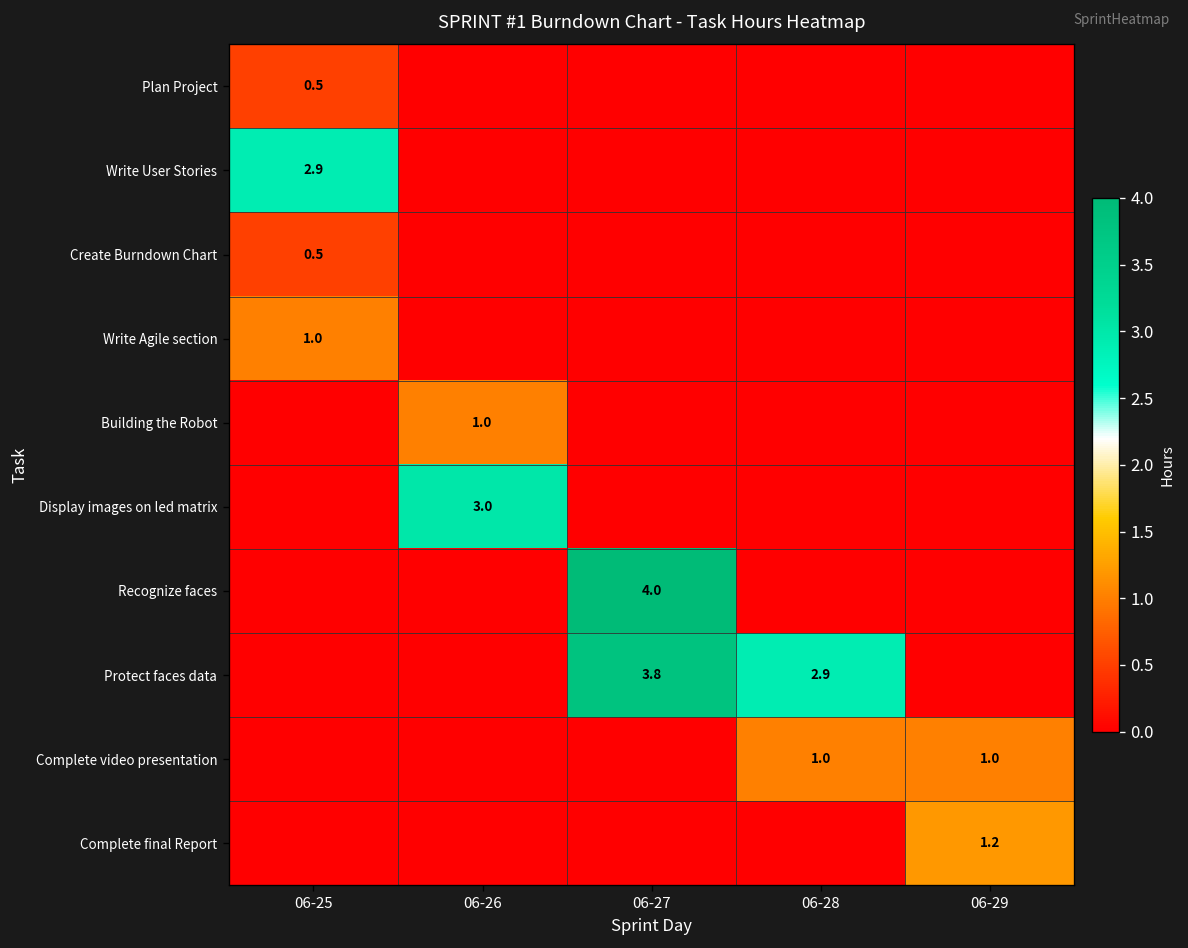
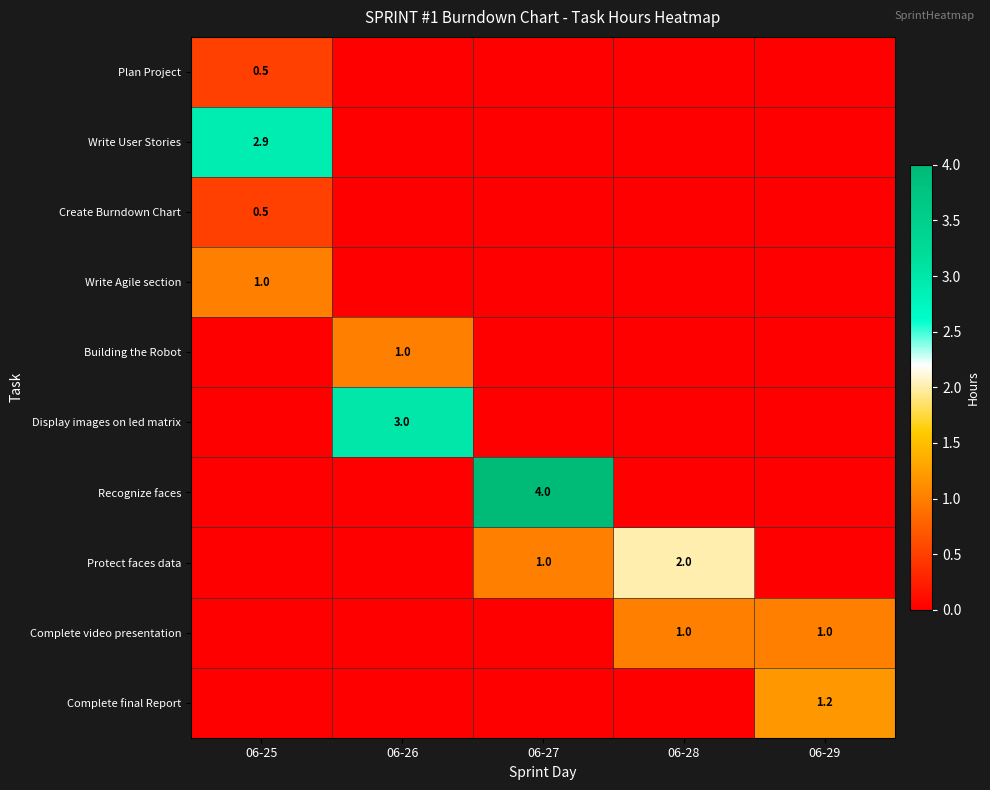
Protect faces data, 06-27: 3.8 -> 1.0
Protect faces data, 06-28: 2.9 -> 2.0
